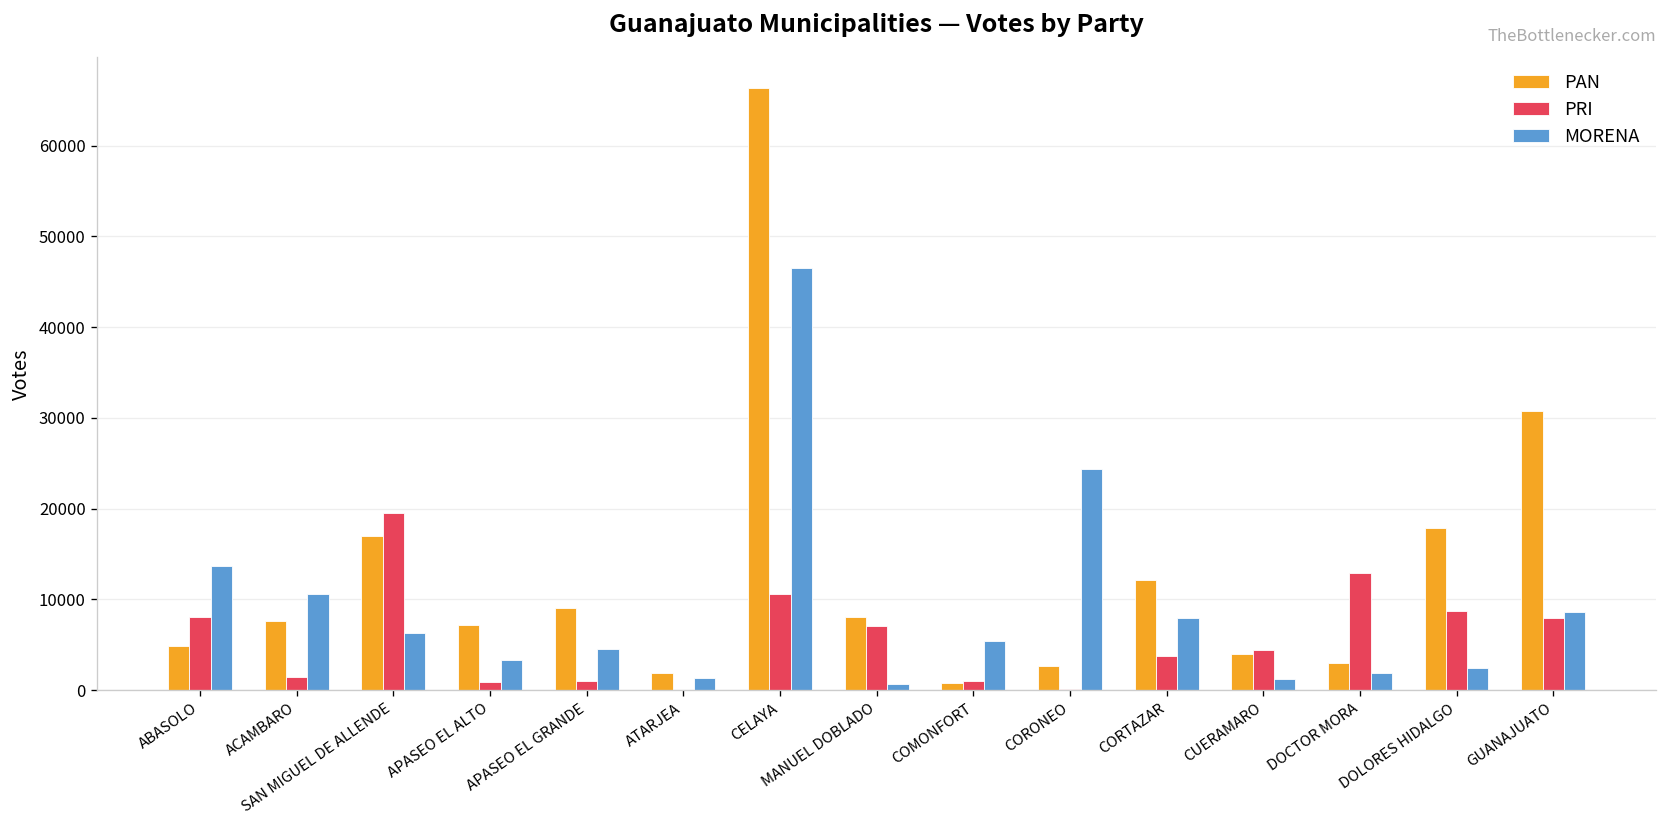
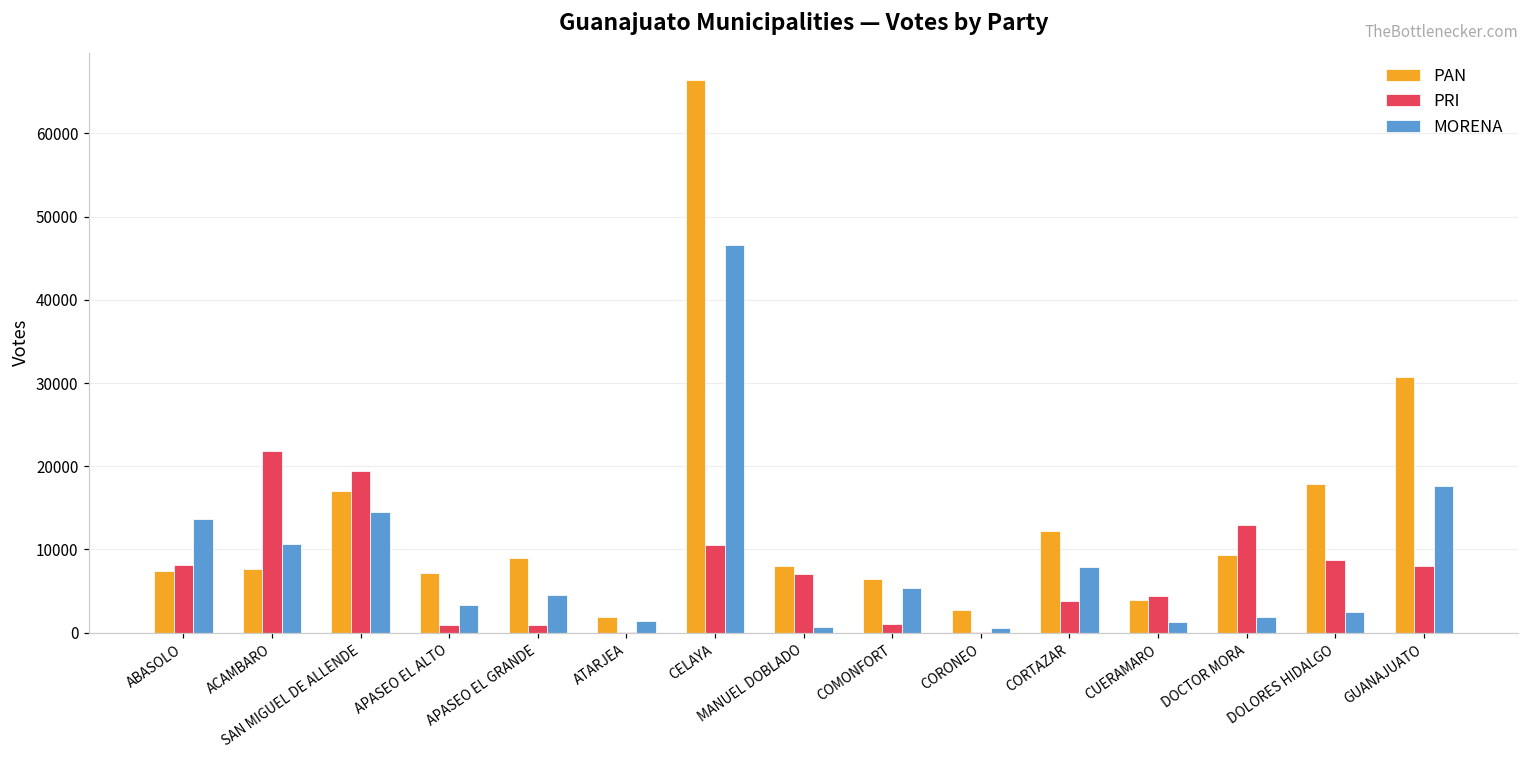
PAN, ABASOLO: 5000 -> 7000
PRI, ACAMBARO: 1000 -> 22000
MORENA, SAN MIGUEL DE ALLENDE: 6000 -> 14000
PAN, COMONFORT: 1000 -> 6000
MORENA, CORONEO: 24000 -> 1000
PAN, DOCTOR MORA: 3000 -> 9000
MORENA, GUANAJUATO: 9000 -> 18000
